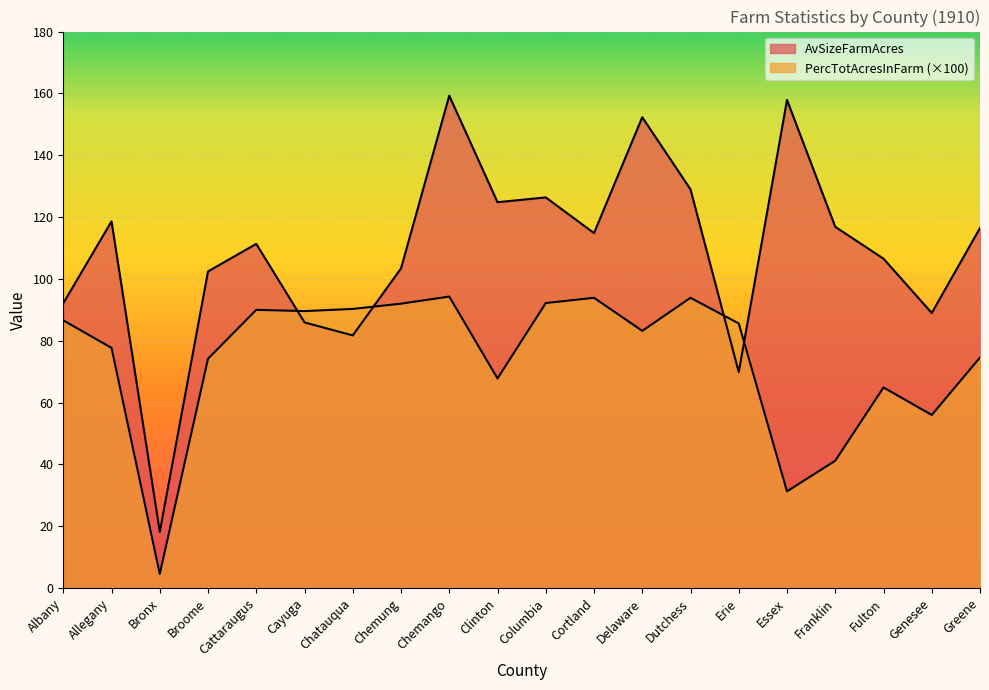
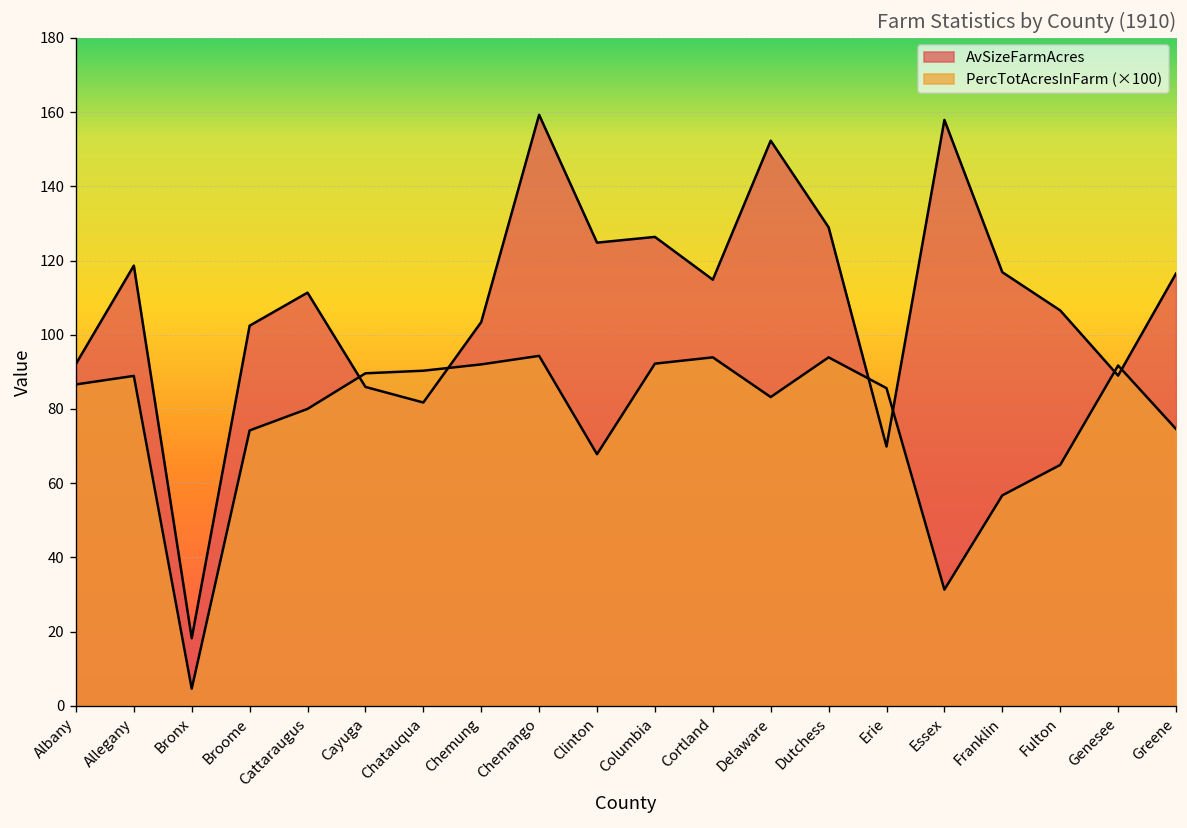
PercTotAcresInFarm (×100), Allegany: 78 -> 89
PercTotAcresInFarm (×100), Cattaraugus: 90 -> 80
PercTotAcresInFarm (×100), Franklin: 41 -> 57
PercTotAcresInFarm (×100), Genesee: 56 -> 92
